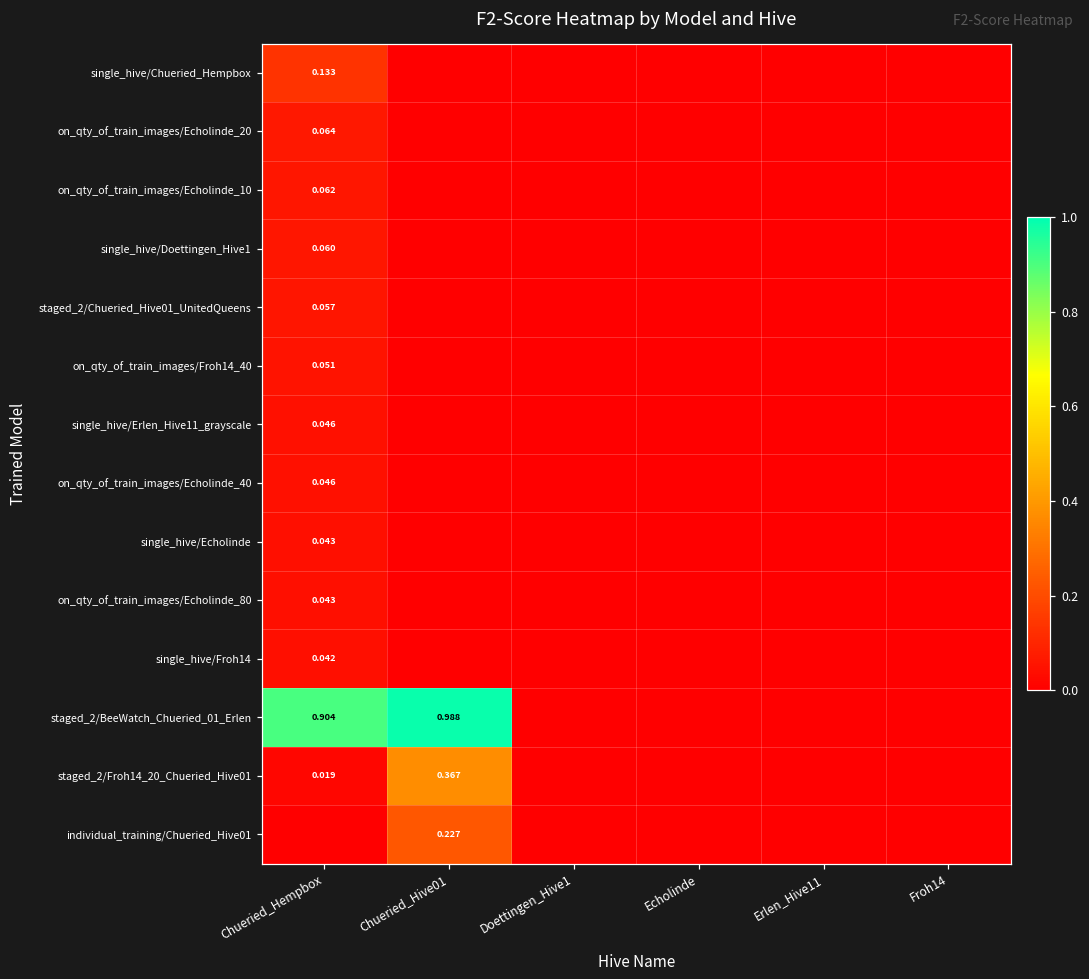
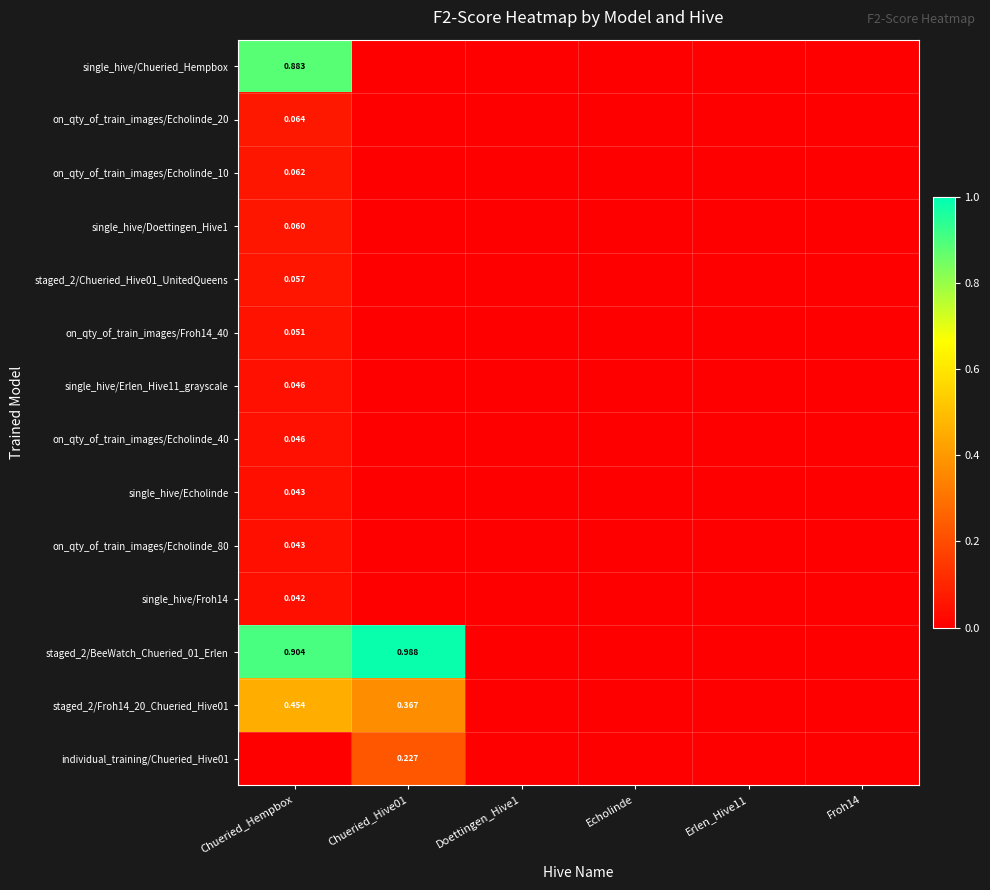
single_hive/Chueried_Hempbox, Chueried_Hempbox: 0.133 -> 0.883
staged_2/Froh14_20_Chueried_Hive01, Chueried_Hempbox: 0.019 -> 0.454
